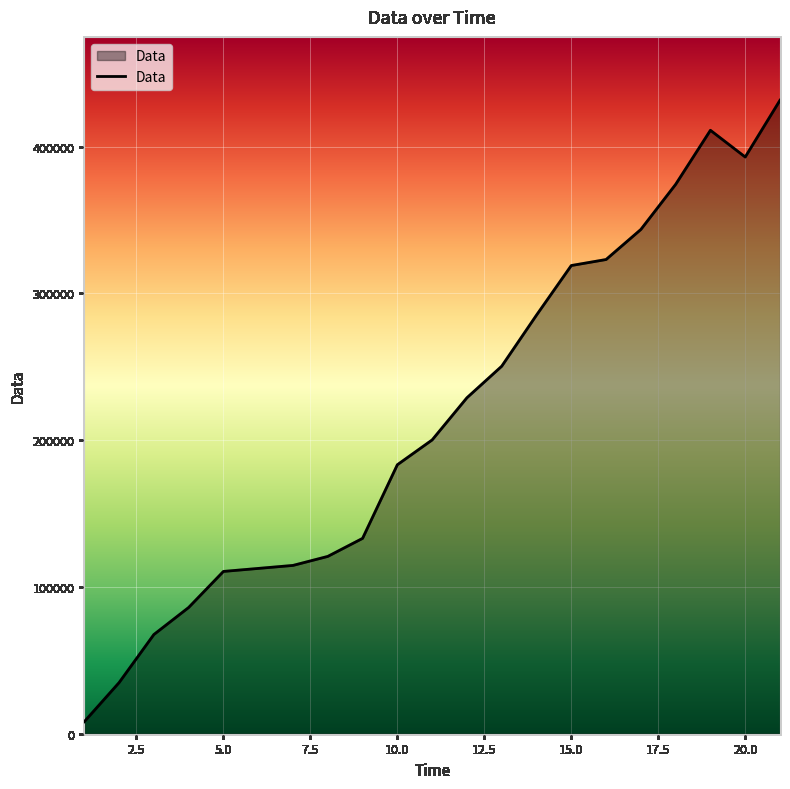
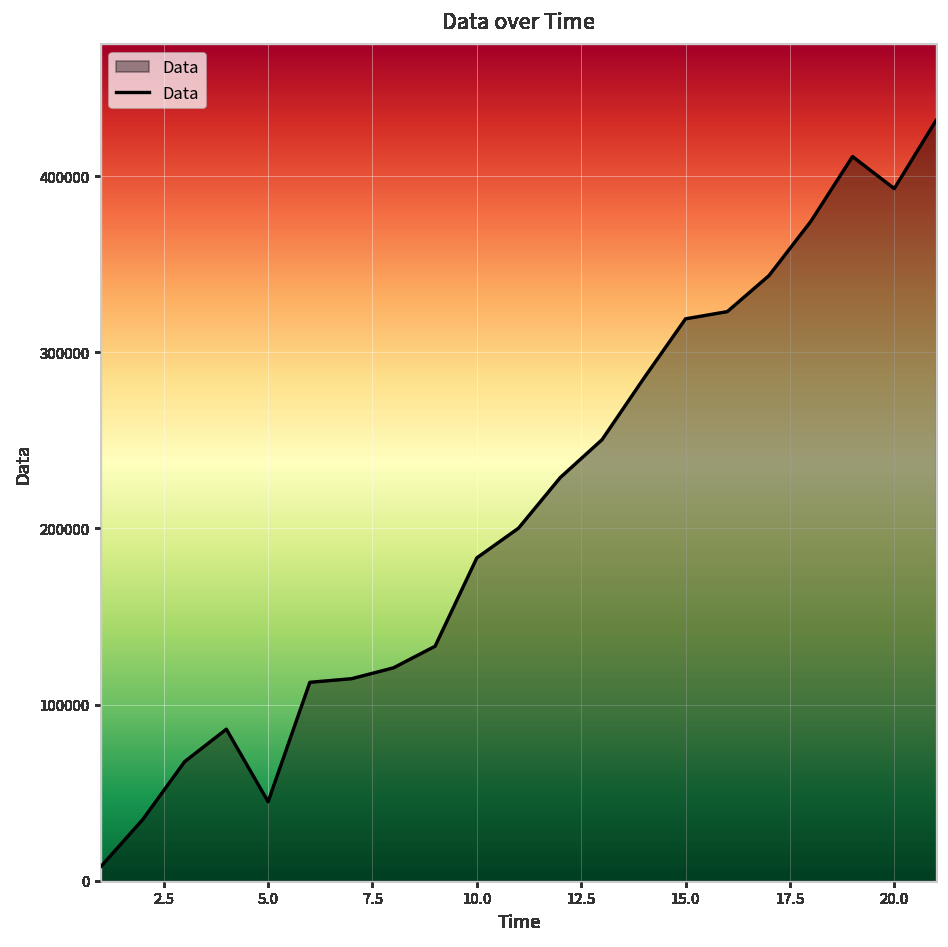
5.0: 111000 -> 45000
